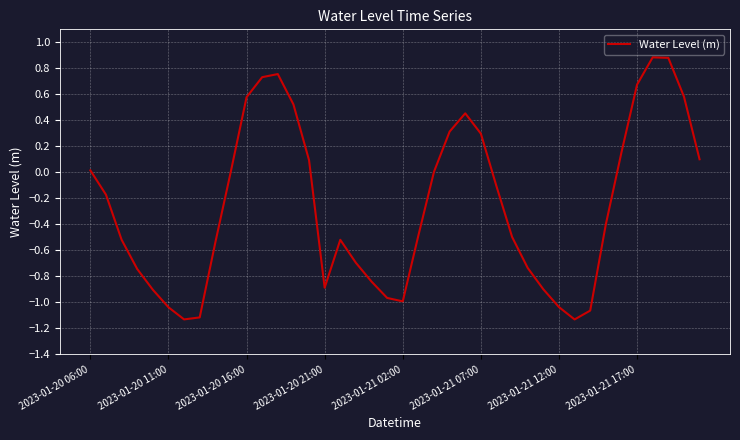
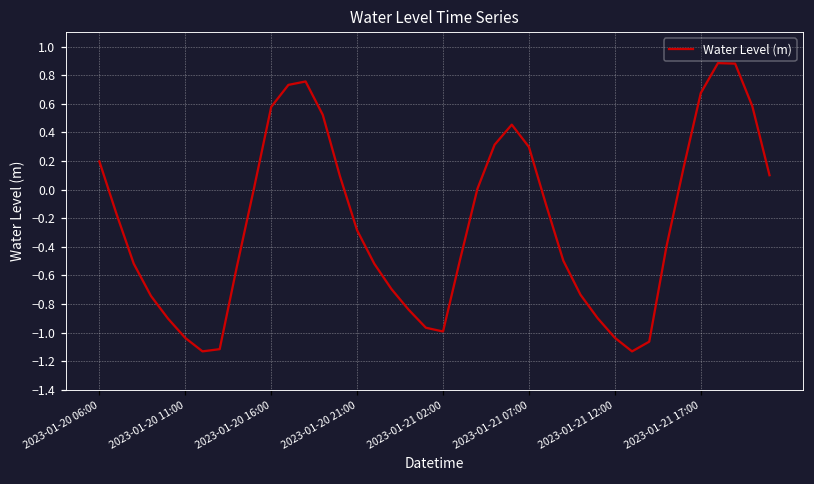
2023-01-20 06:00: 0.02 -> 0.20
2023-01-20 21:00: -0.89 -> -0.28
